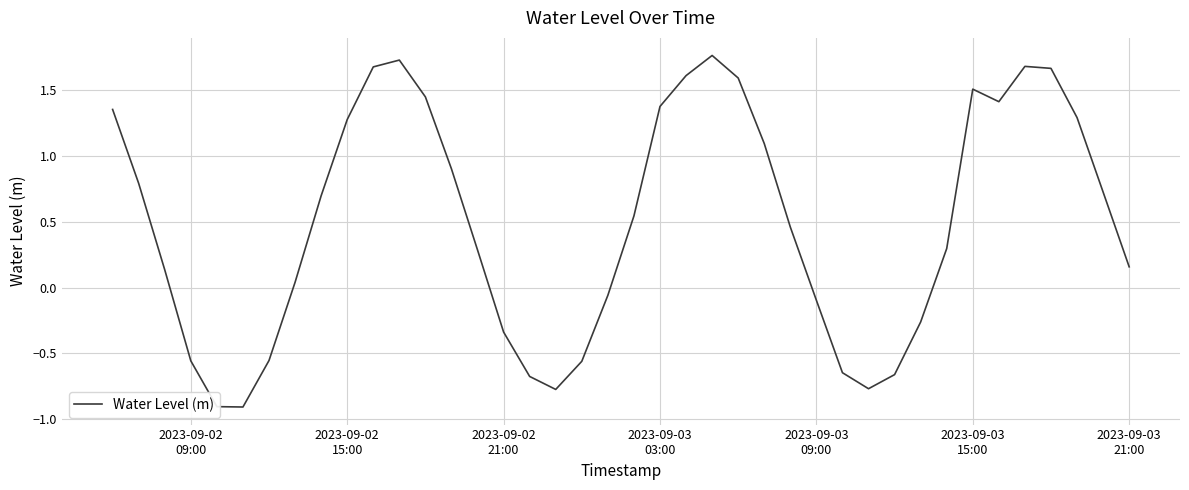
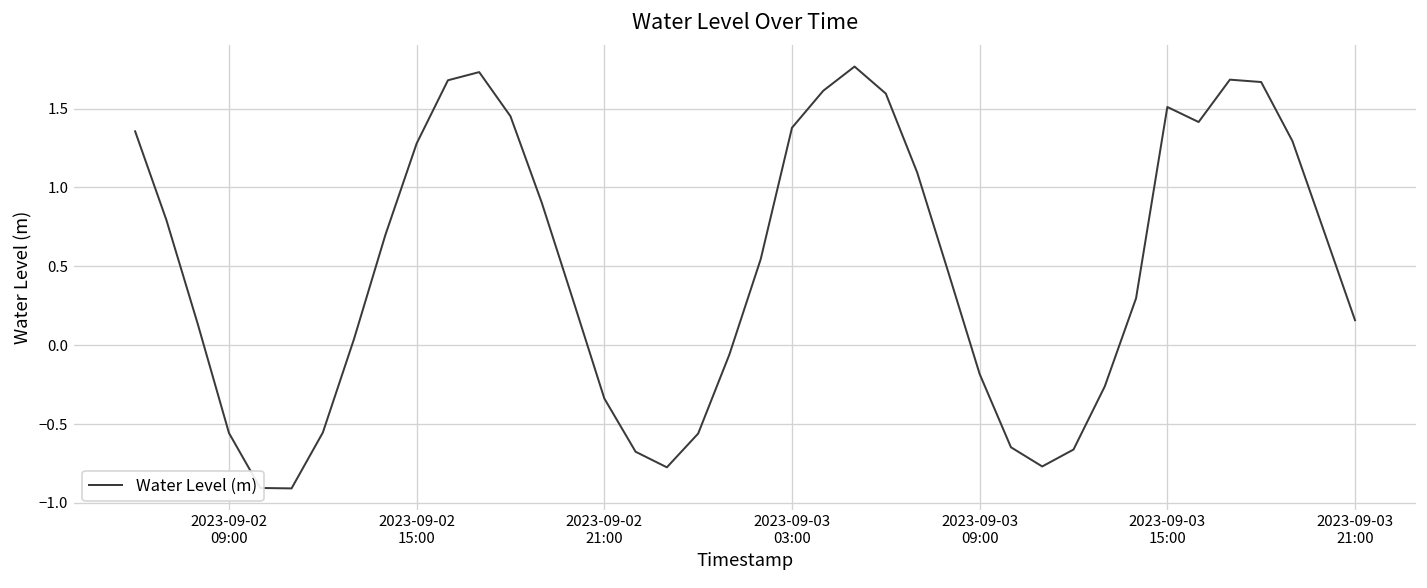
2023-09-03 09:00: -0.10 -> -0.18
